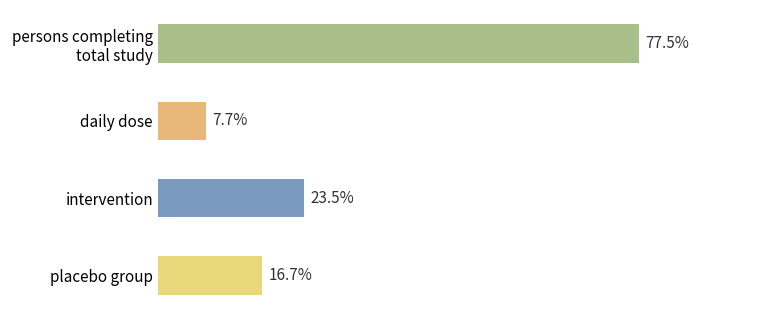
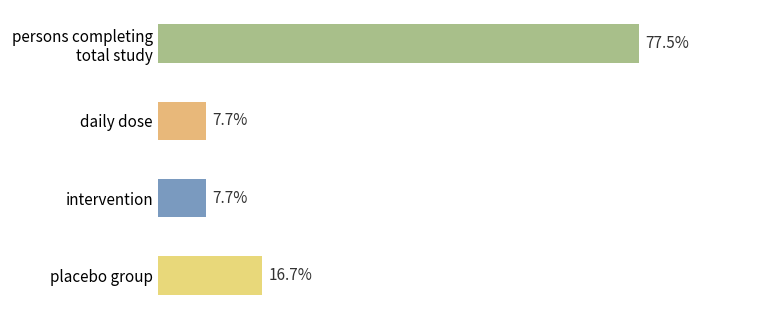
intervention: 23.5% -> 7.7%
